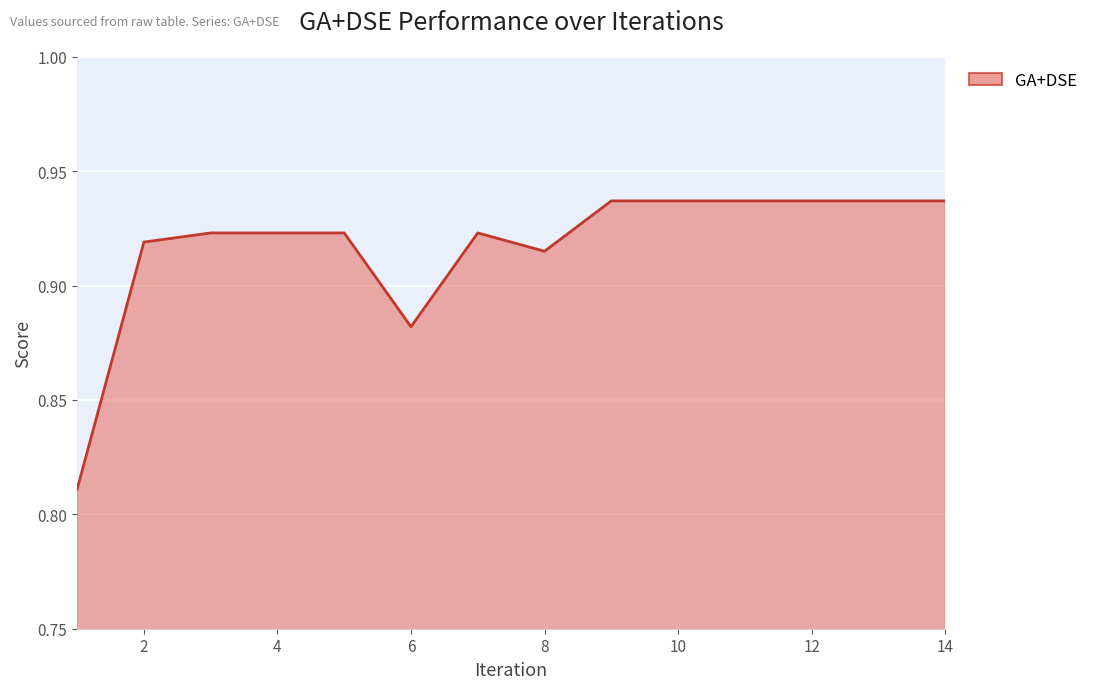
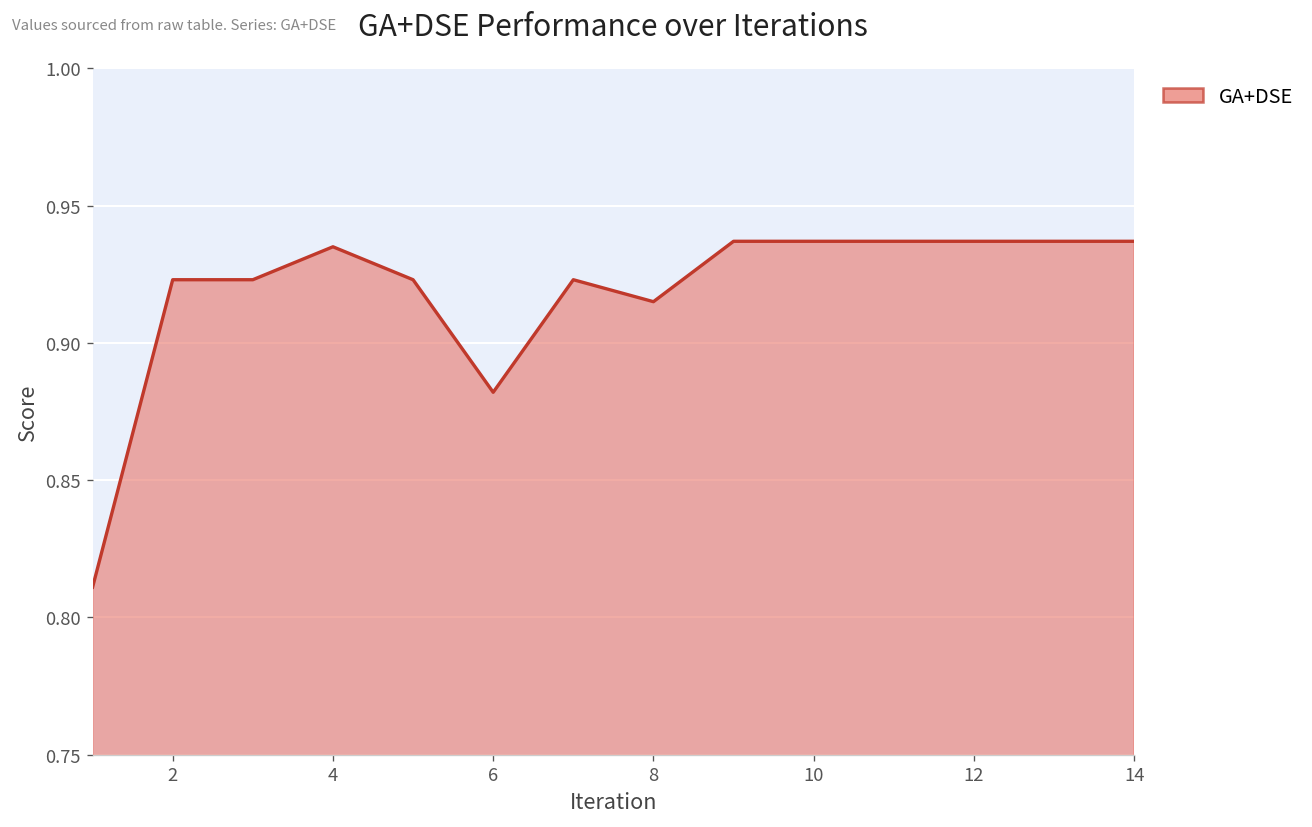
2: 0.919 -> 0.923
4: 0.923 -> 0.935
